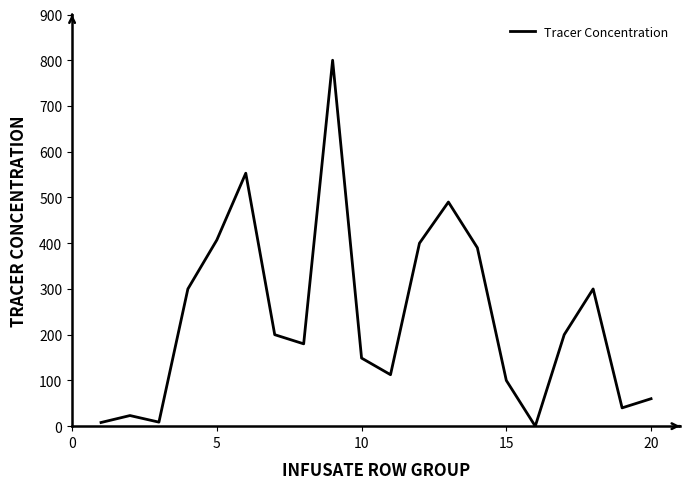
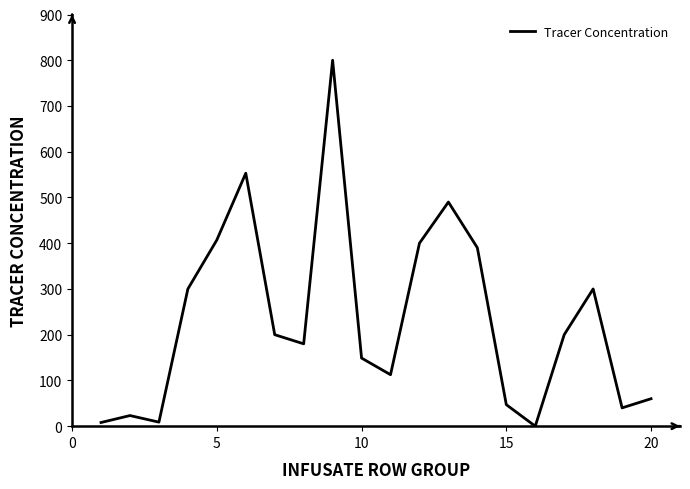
15: 100 -> 50
